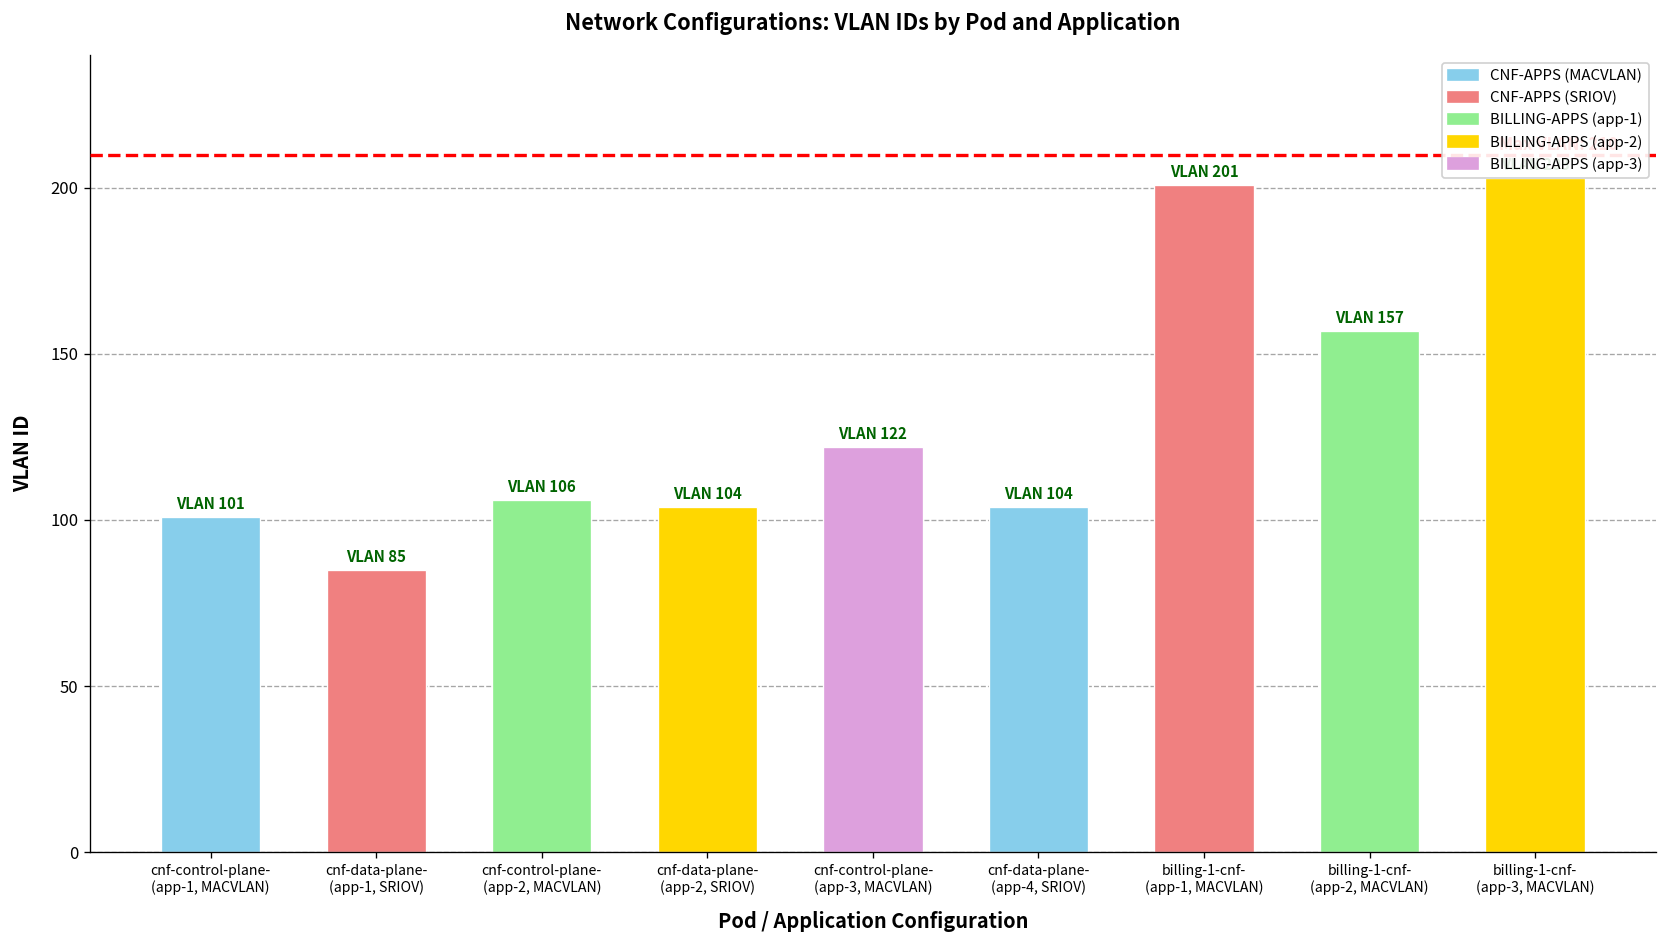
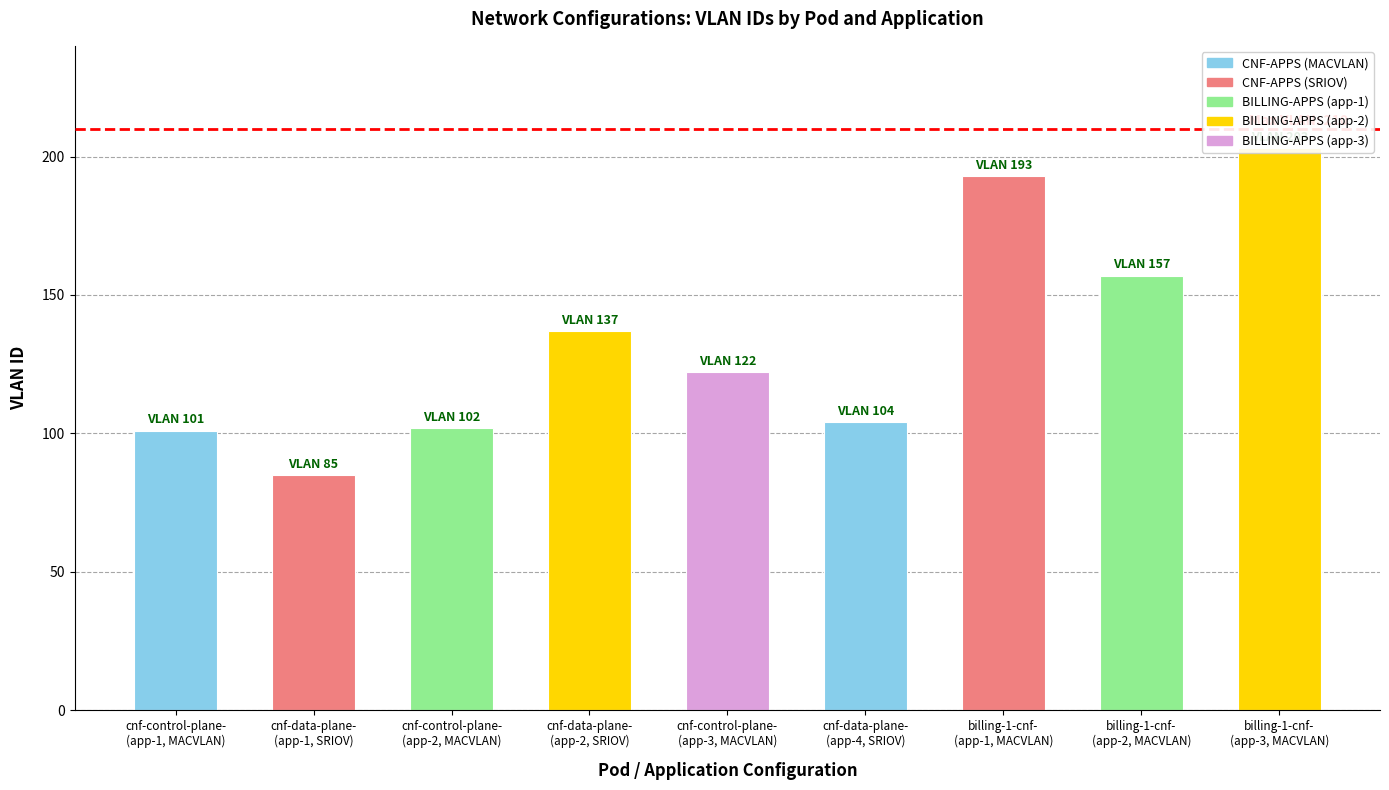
cnf-control-plane- (app-2, MACVLAN): 106 -> 102
cnf-data-plane- (app-2, SRIOV): 104 -> 137
billing-1-cnf- (app-1, MACVLAN): 201 -> 193
